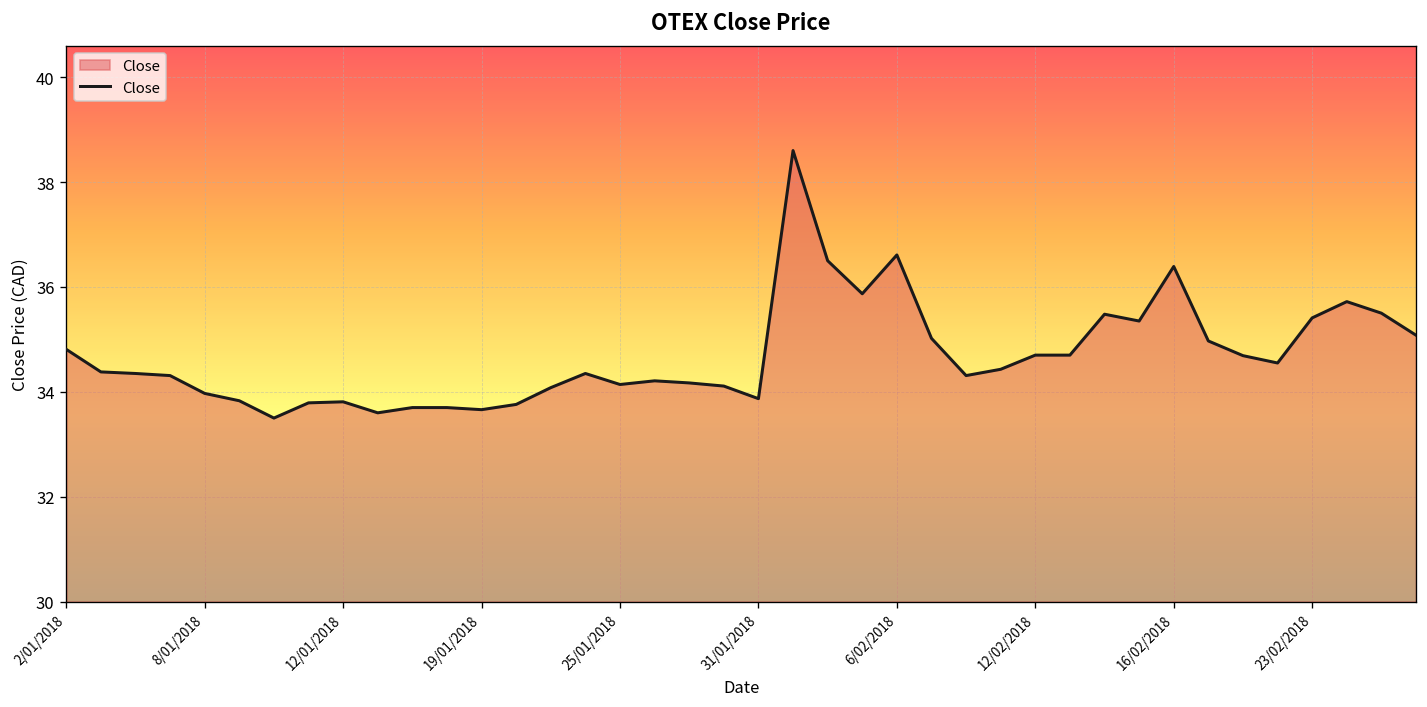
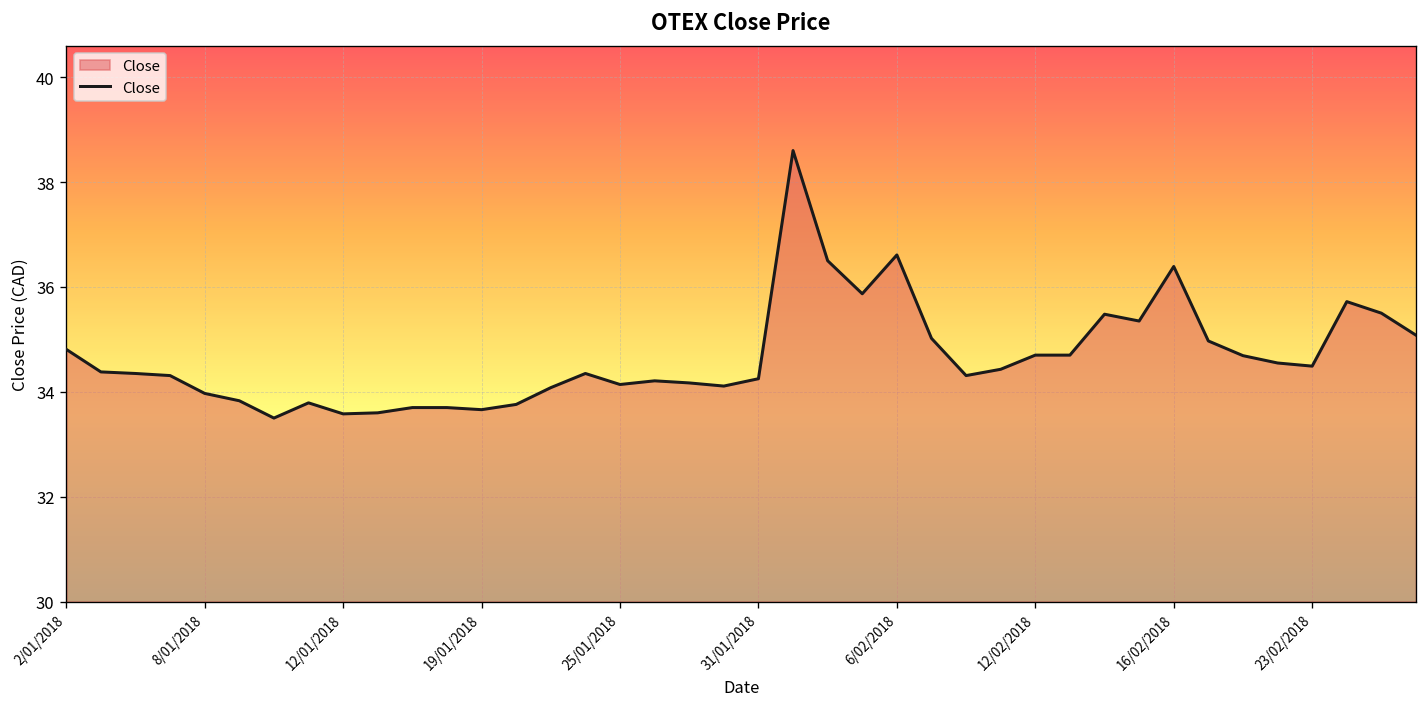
12/01/2018: 33.8 -> 33.6
31/01/2018: 33.9 -> 34.3
23/02/2018: 35.4 -> 34.5
